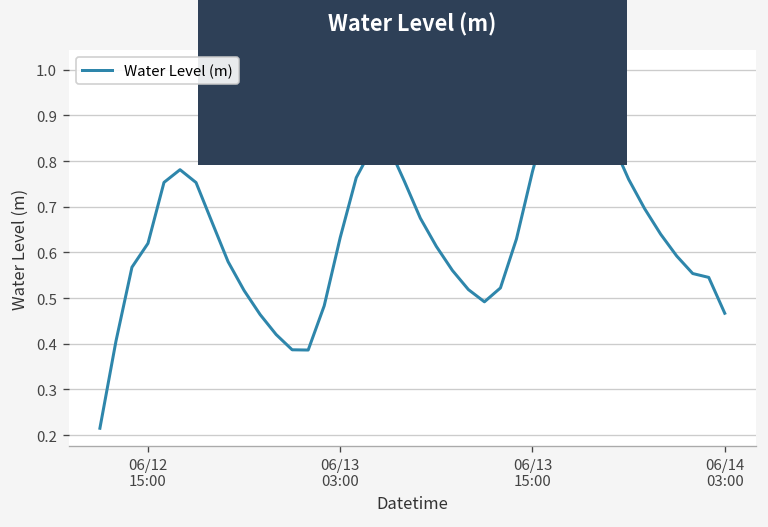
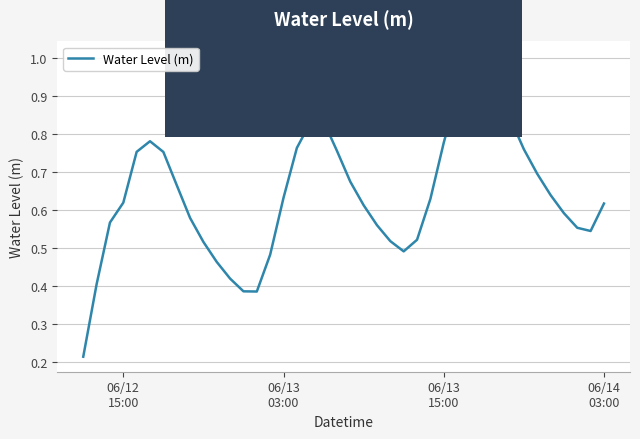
06/14 03:00: 0.47 -> 0.62
